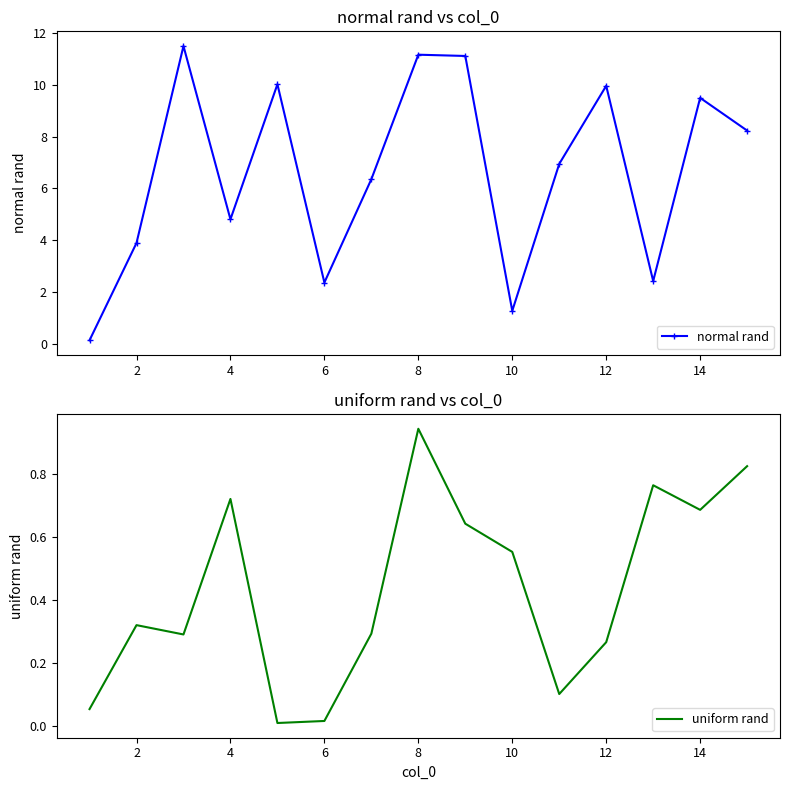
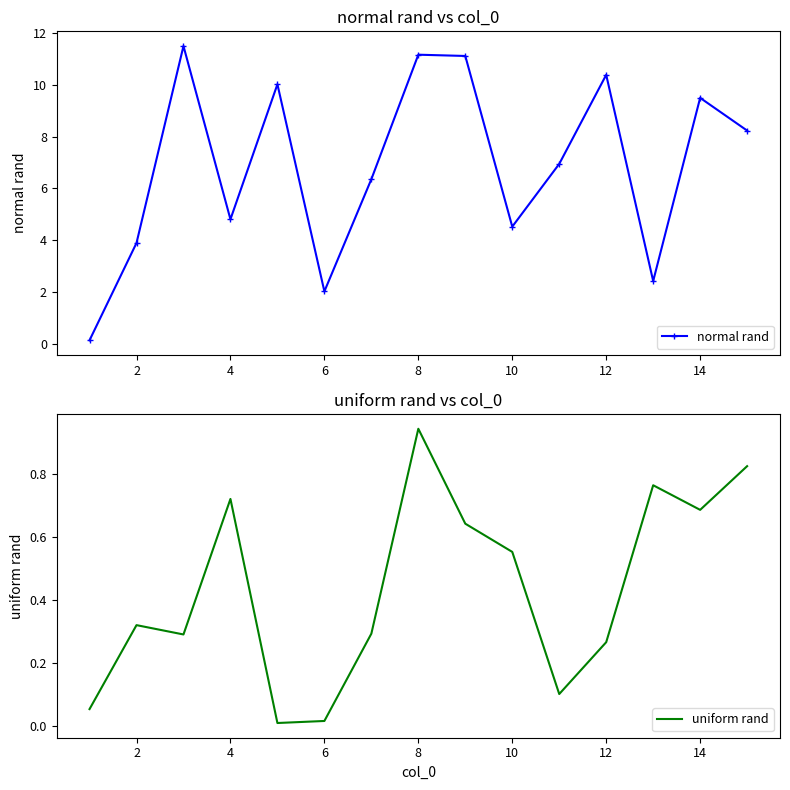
normal rand vs col_0, 6: 2.4 -> 2.0
normal rand vs col_0, 10: 1.3 -> 4.5
normal rand vs col_0, 12: 10.0 -> 10.4
